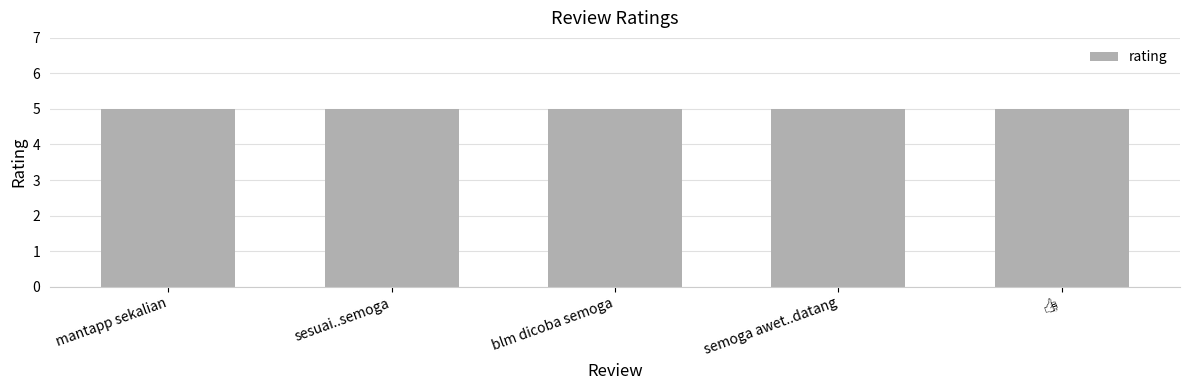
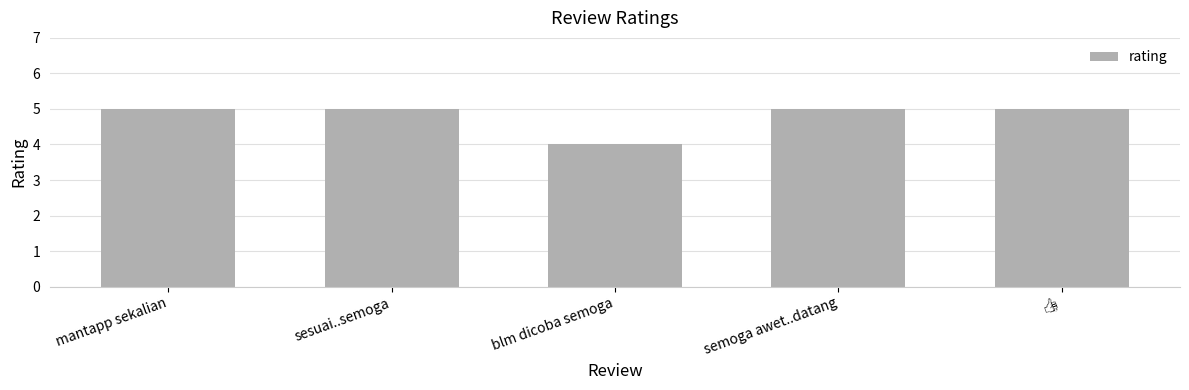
blm dicoba semoga: 5 -> 4
